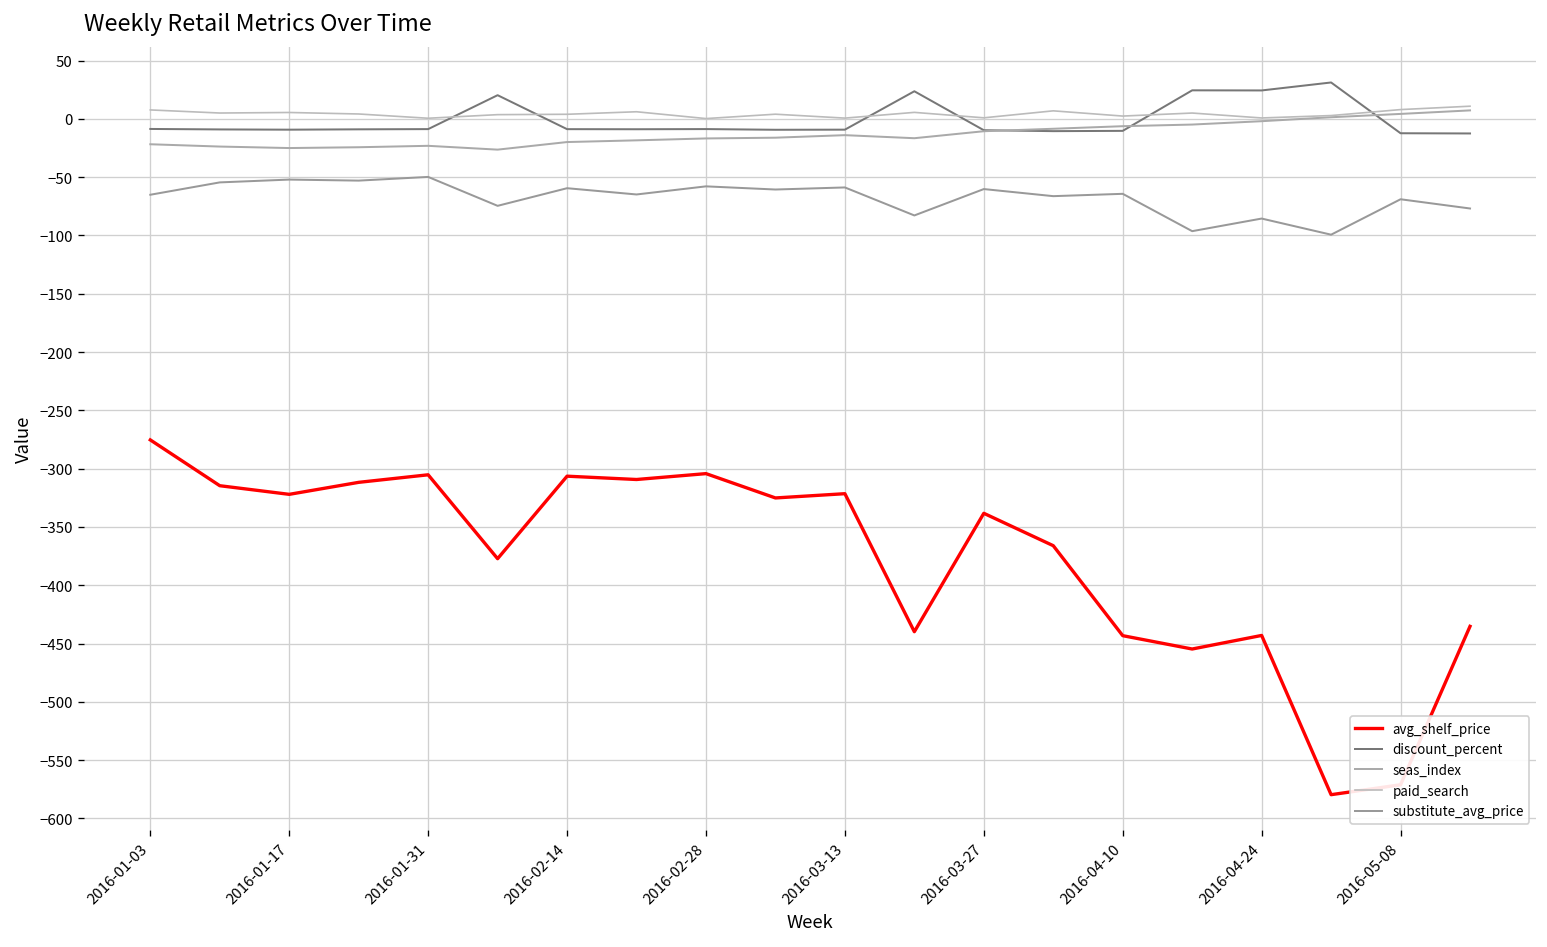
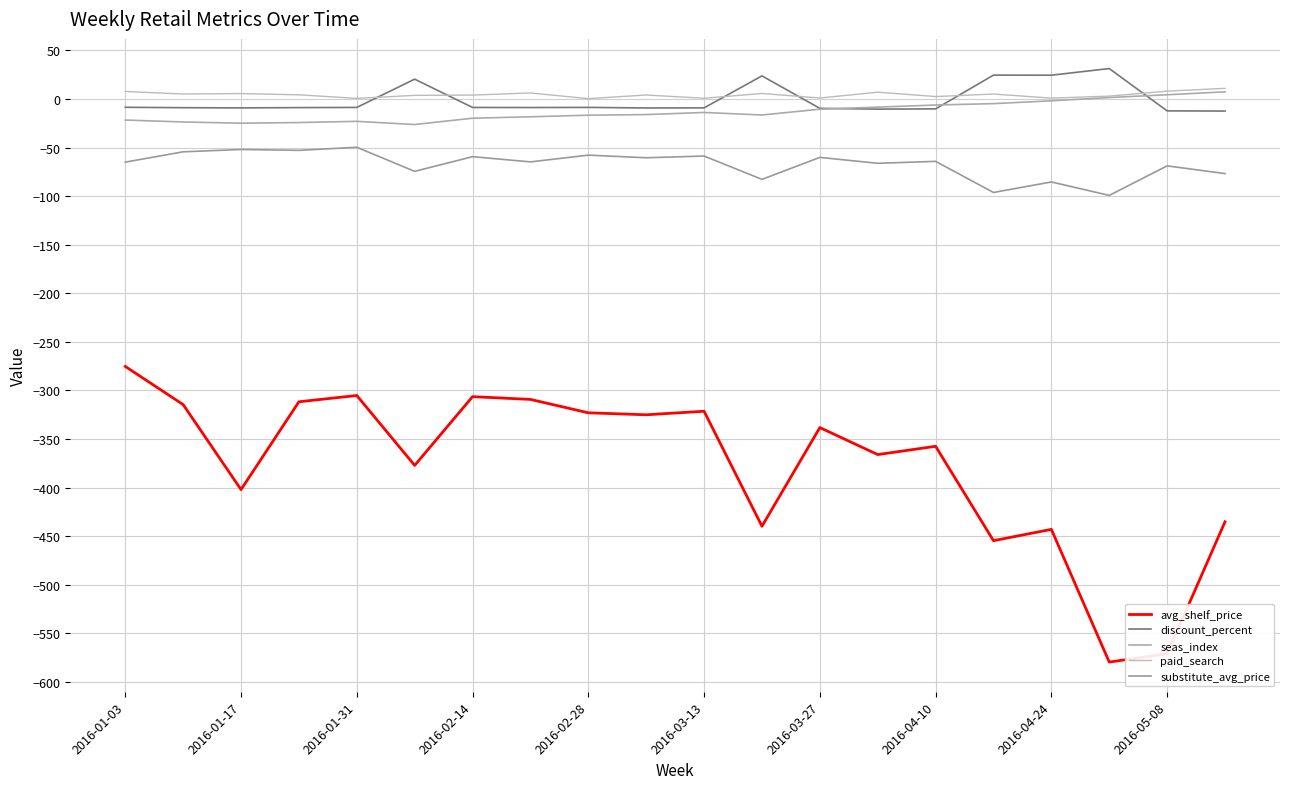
avg_shelf_price, 2016-01-17: -320 -> -400
avg_shelf_price, 2016-02-28: -300 -> -320
avg_shelf_price, 2016-04-10: -440 -> -360
